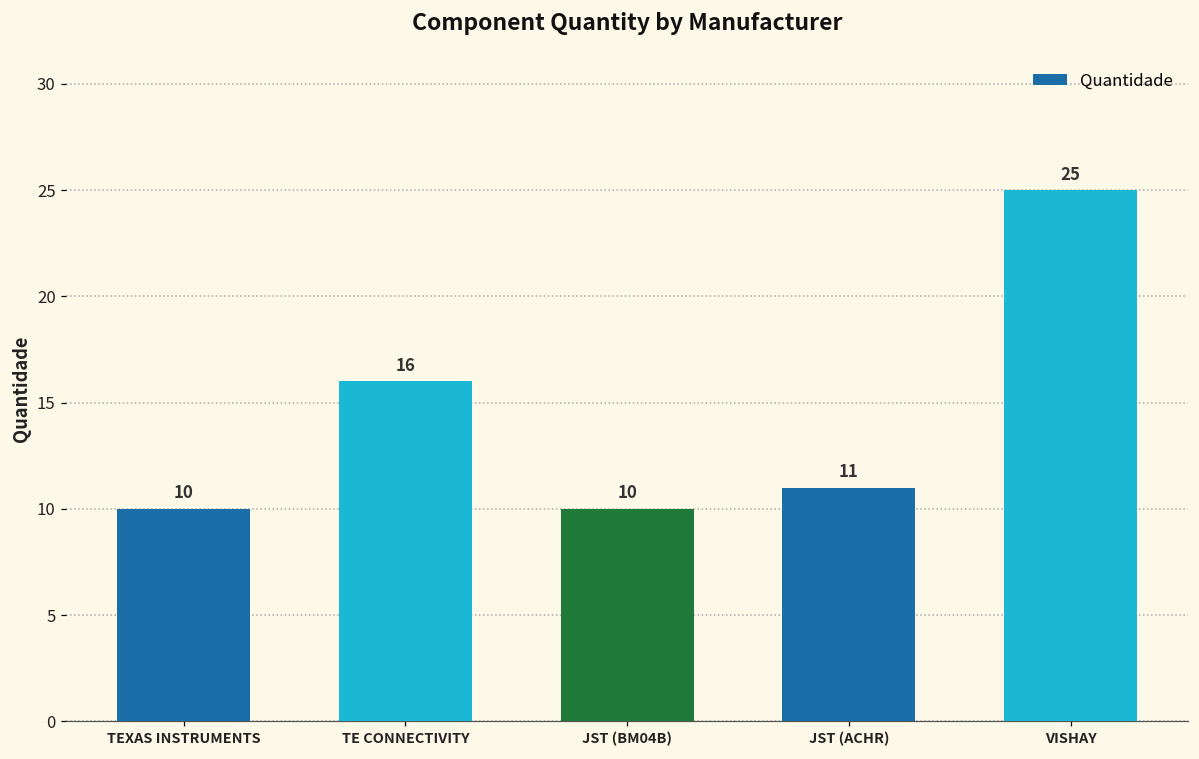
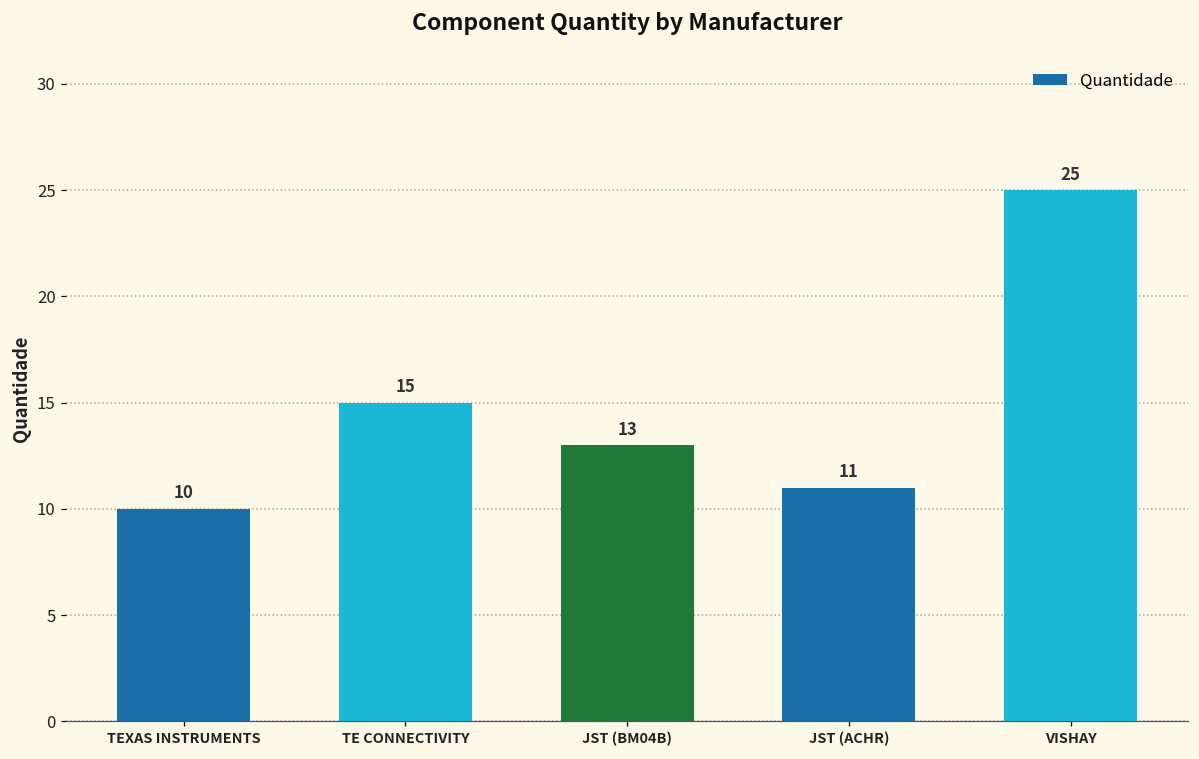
TE CONNECTIVITY: 16 -> 15
JST (BM04B): 10 -> 13
